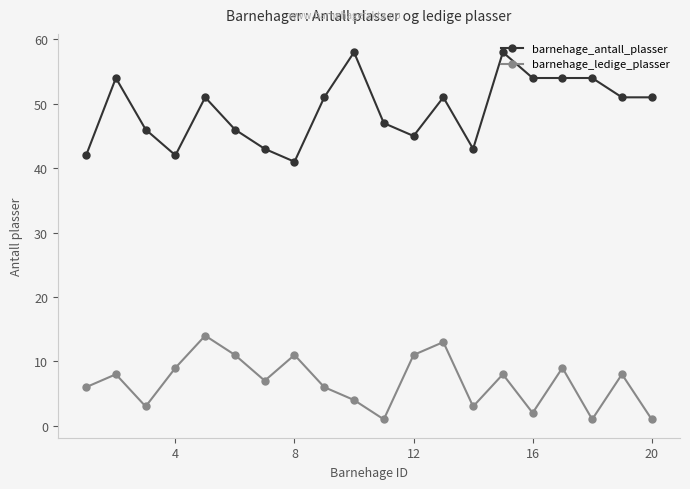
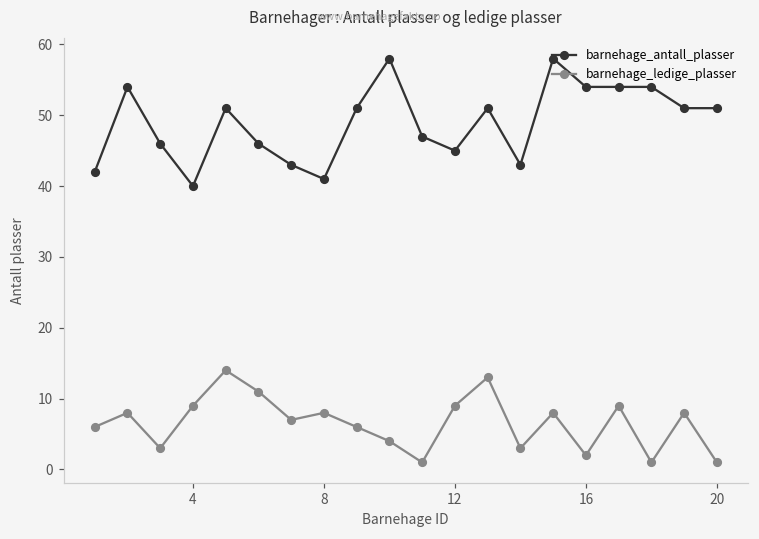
barnehage_antall_plasser, 4: 42 -> 40
barnehage_ledige_plasser, 8: 11 -> 8
barnehage_ledige_plasser, 12: 11 -> 9
